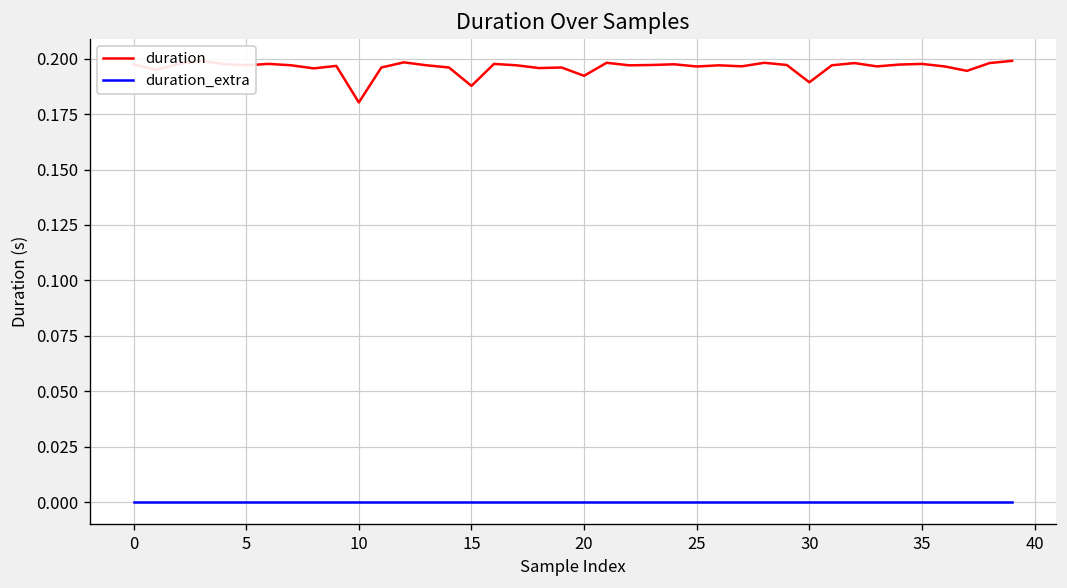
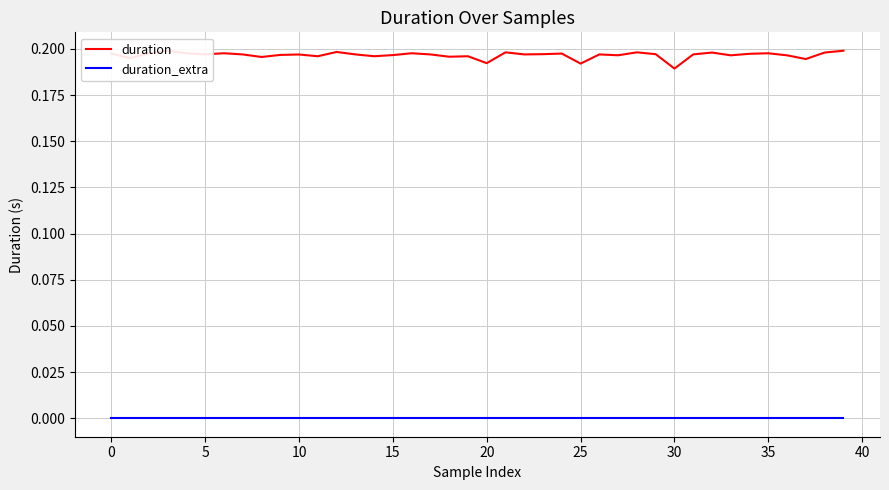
duration, 10: 0.180 -> 0.197
duration, 15: 0.188 -> 0.197
duration, 25: 0.196 -> 0.192
